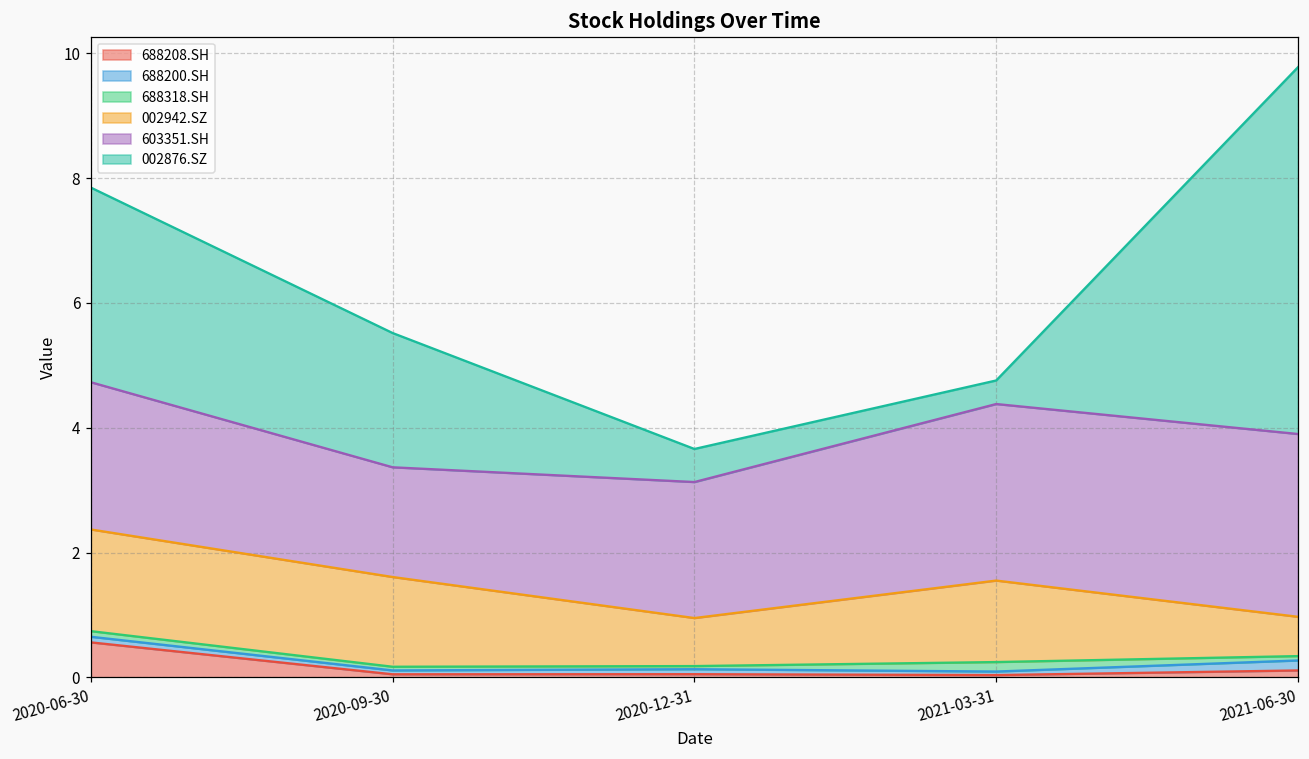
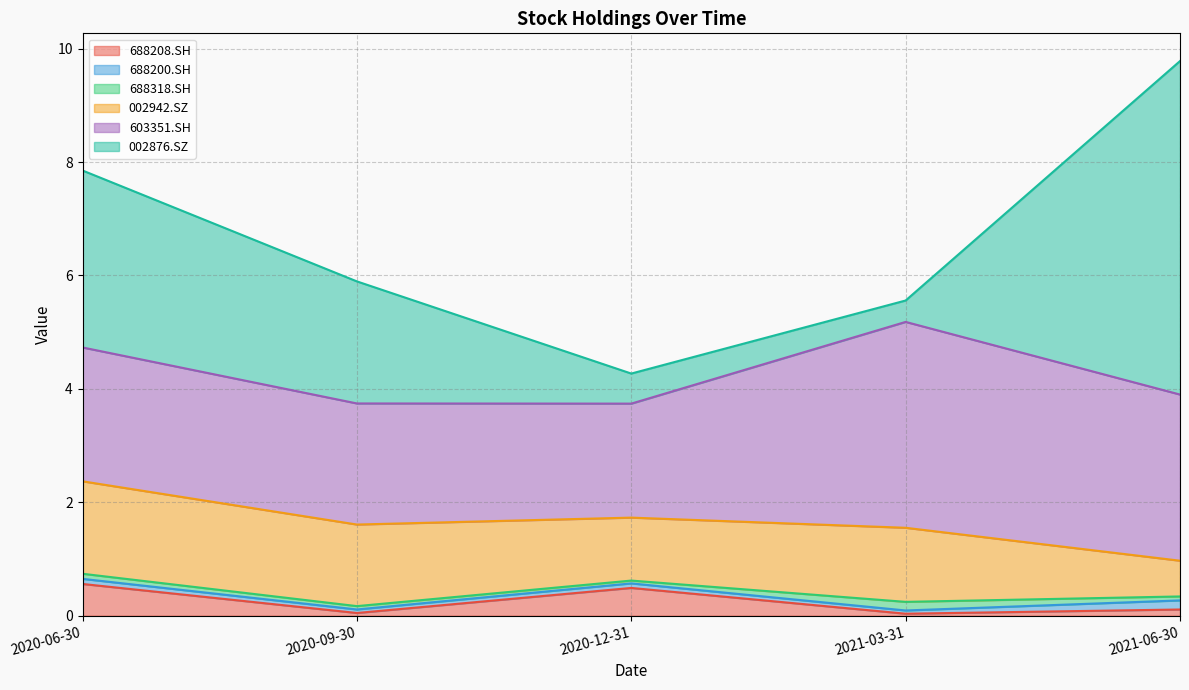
603351.SH, 2020-09-30: 1.8 -> 2.1
688208.SH, 2020-12-31: 0.1 -> 0.5
002942.SZ, 2020-12-31: 0.8 -> 1.1
603351.SH, 2020-12-31: 2.2 -> 2.0
603351.SH, 2021-03-31: 2.8 -> 3.6
